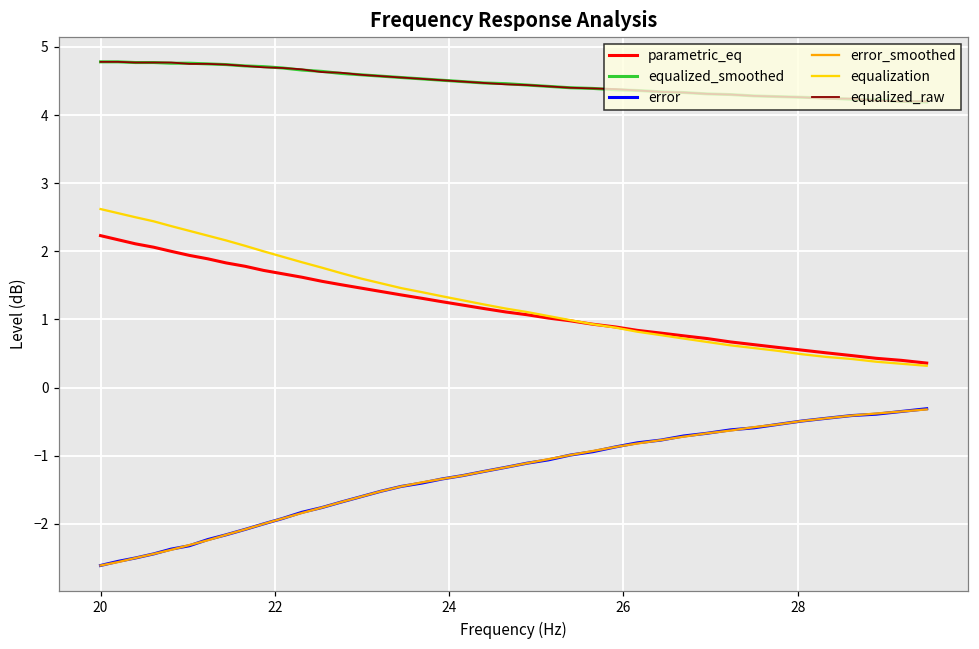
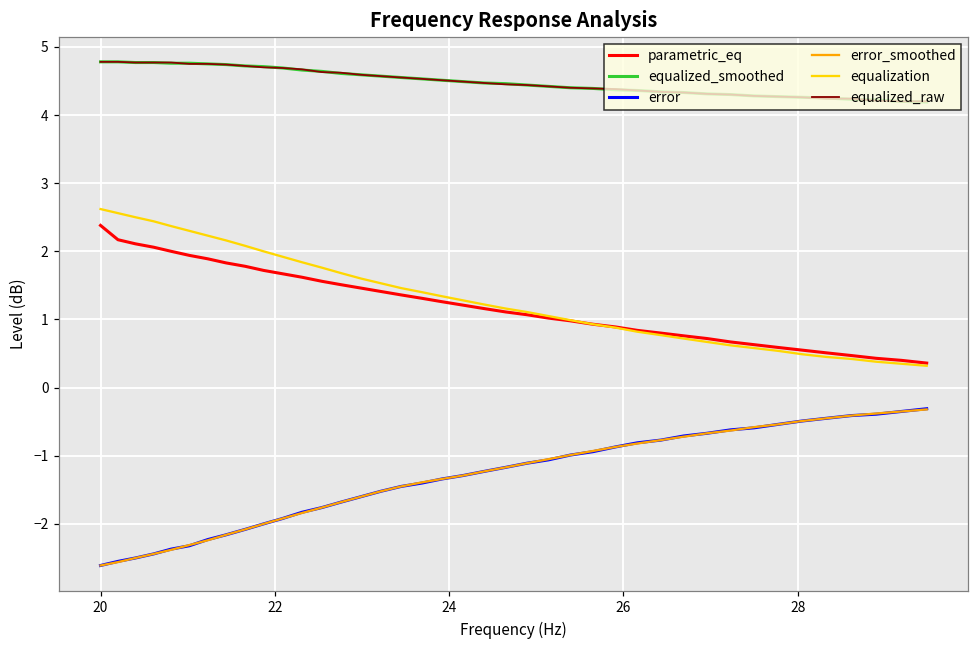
parametric_eq, 20: 2.2 -> 2.4
